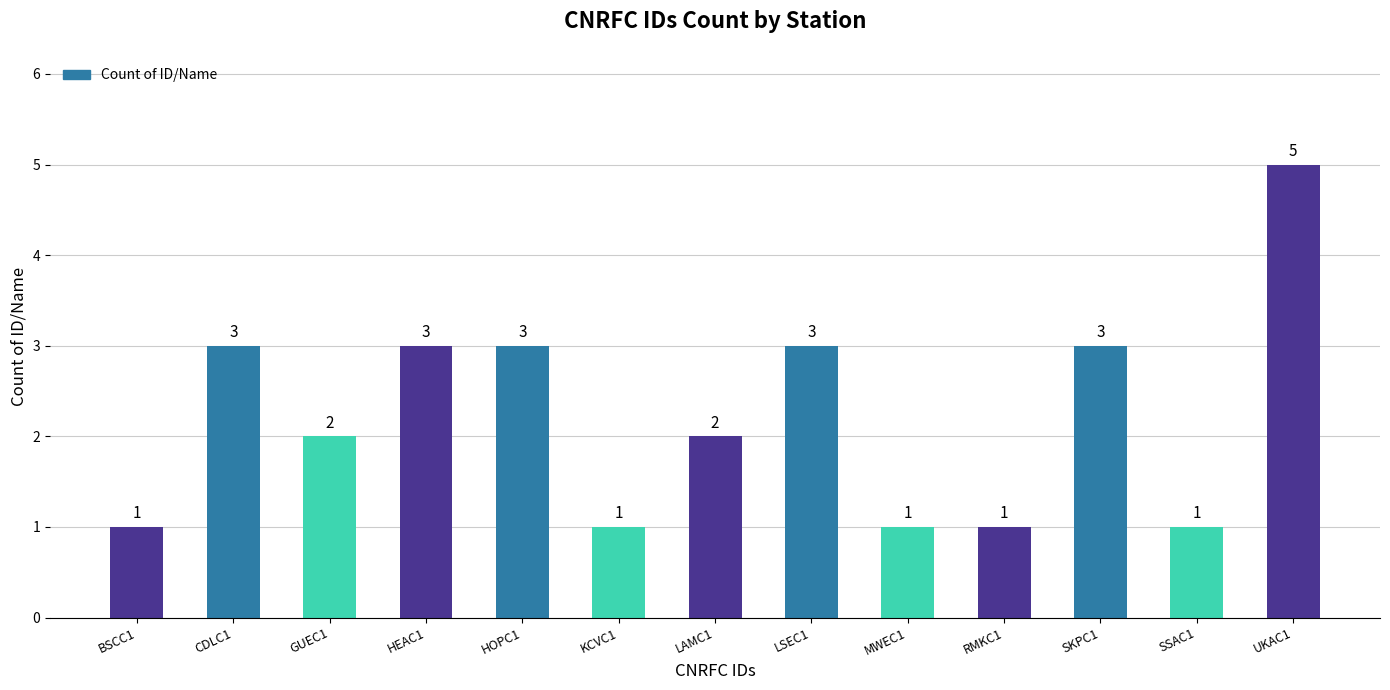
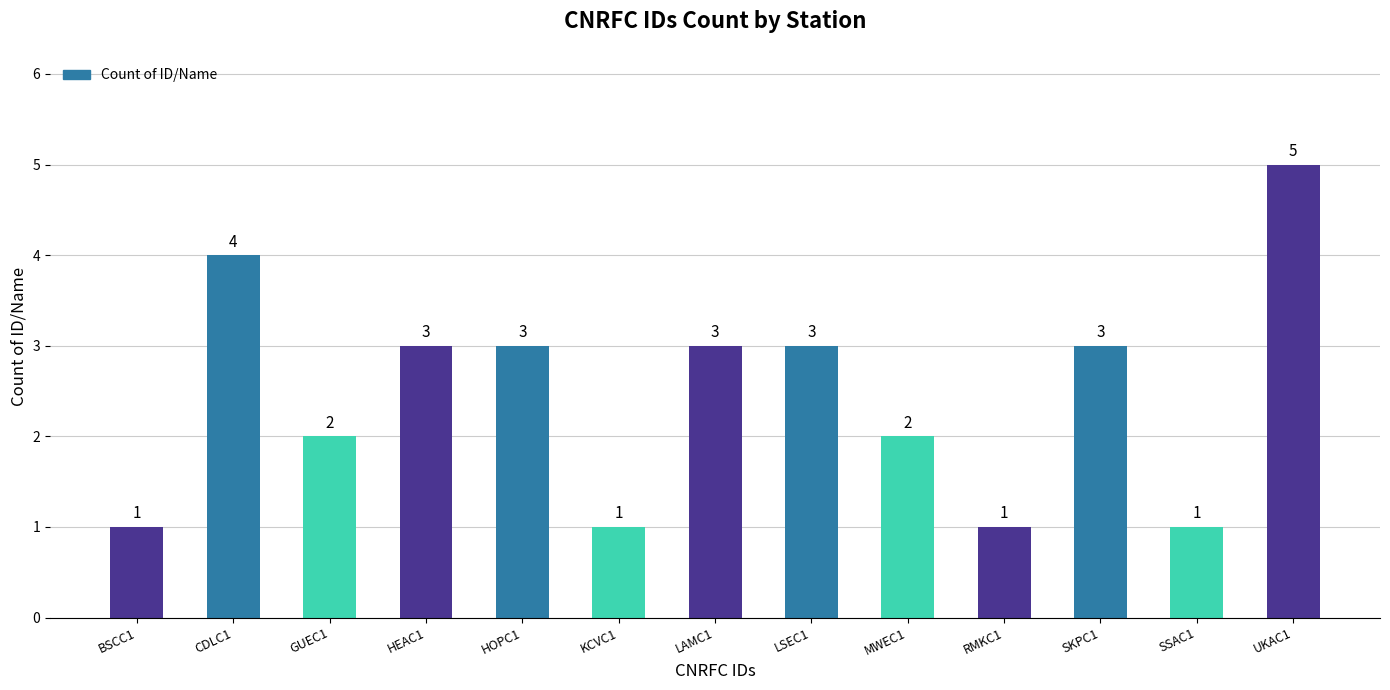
CDLC1: 3 -> 4
LAMC1: 2 -> 3
MWEC1: 1 -> 2
